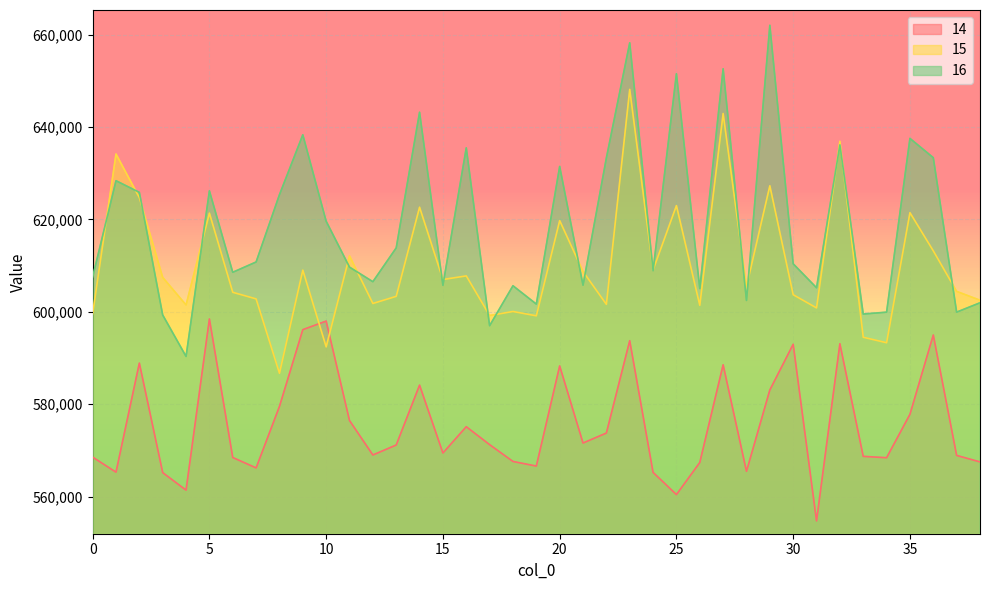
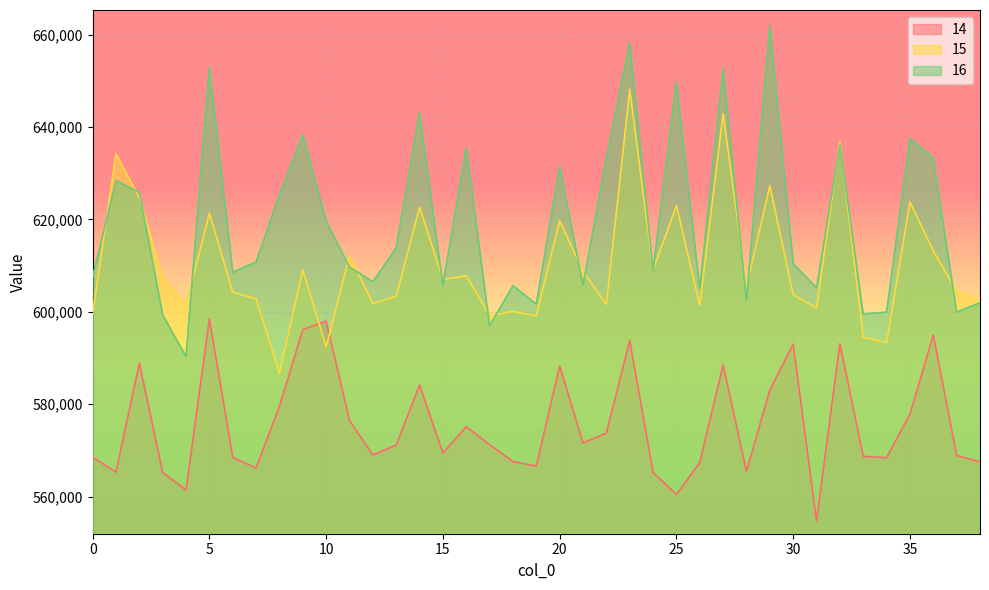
16, 5: 626,000 -> 653,000
16, 25: 652,000 -> 650,000
15, 35: 621,000 -> 624,000
